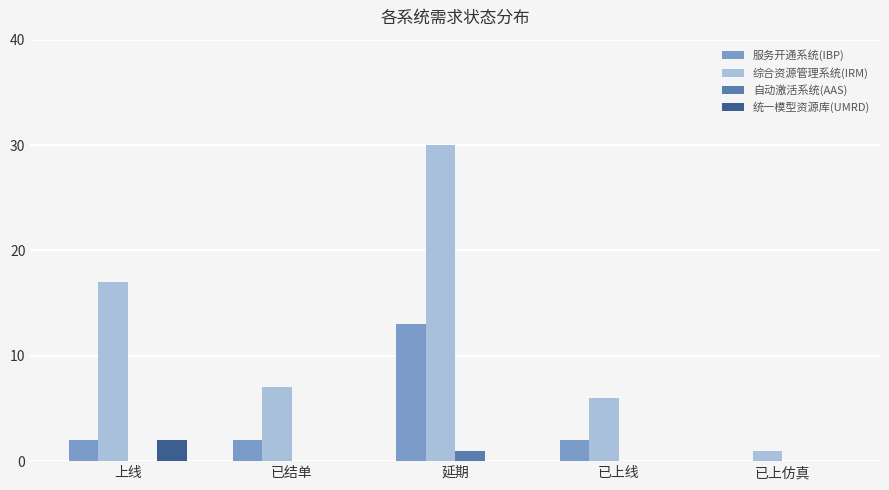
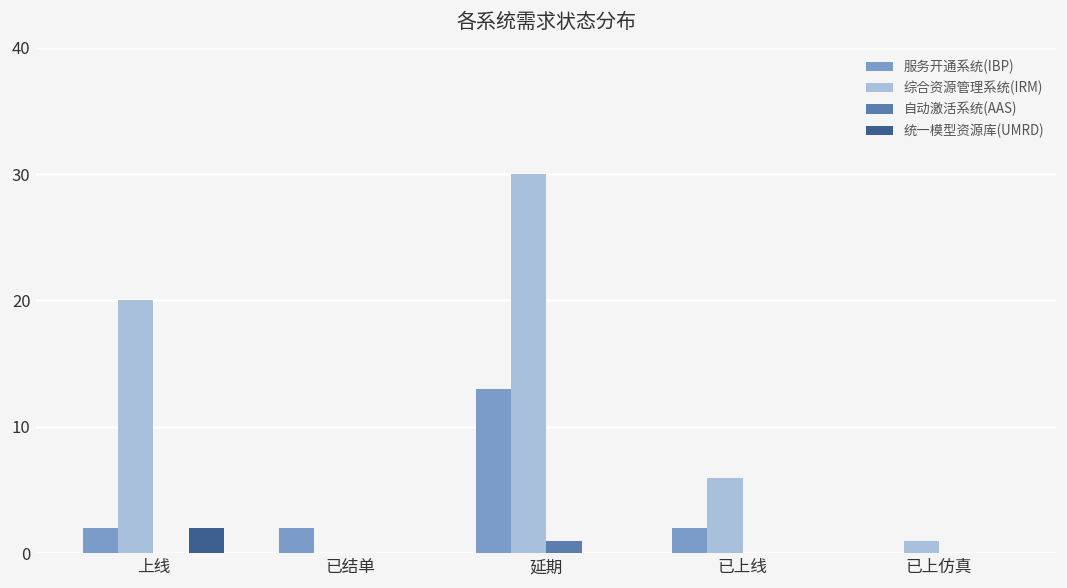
综合资源管理系统(IRM), 上线: 17 -> 20
综合资源管理系统(IRM), 已结单: 7 -> 0
